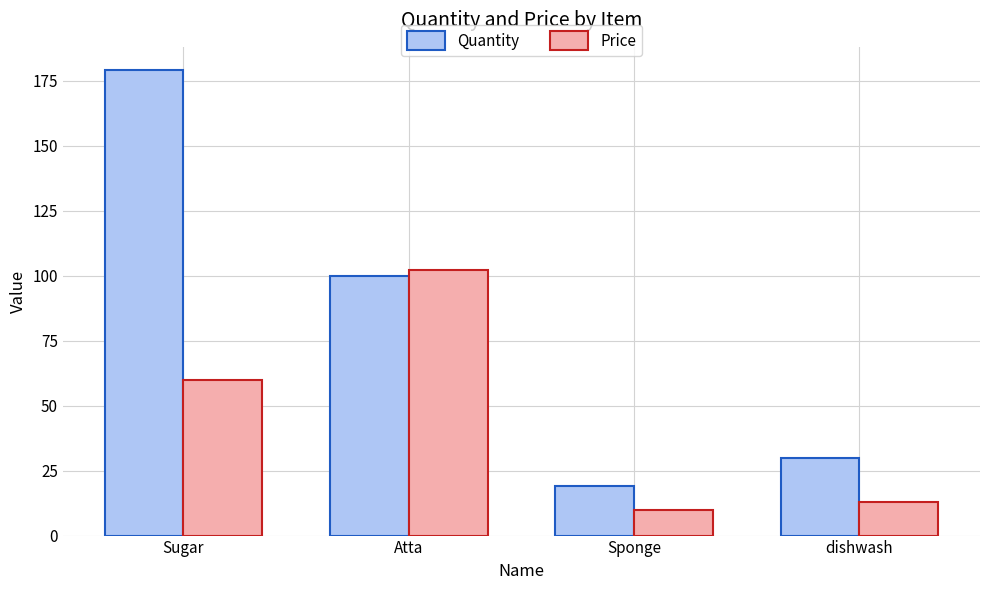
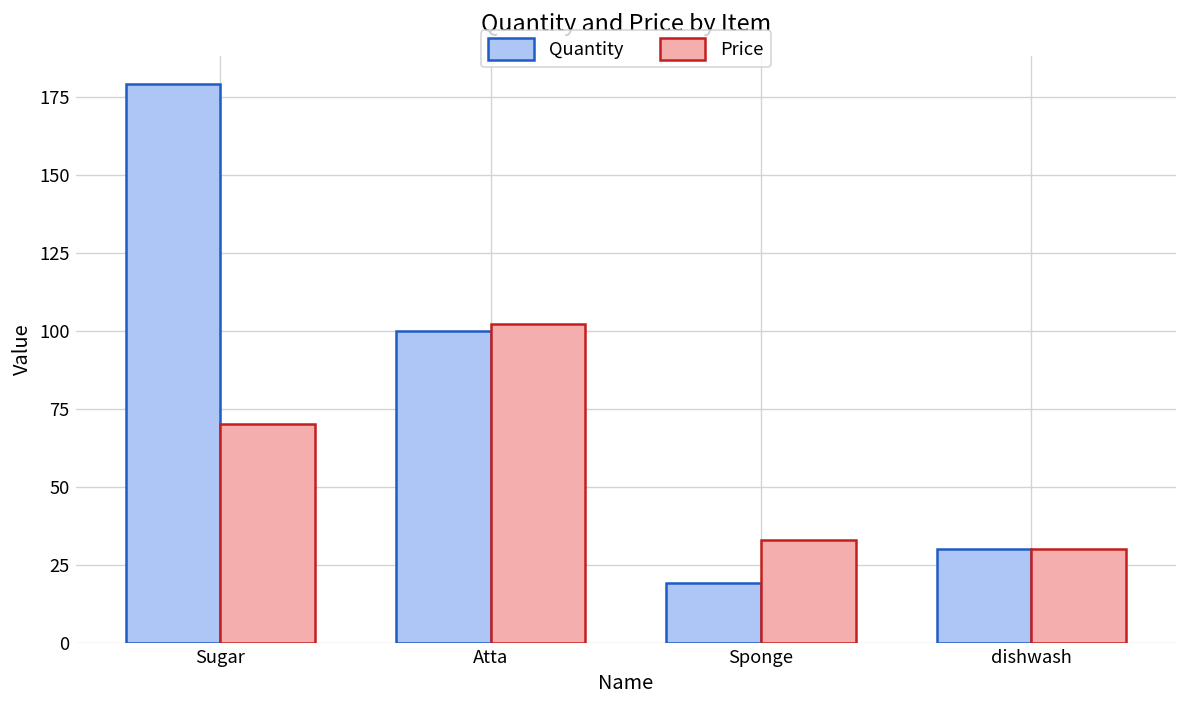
Price, Sugar: 60 -> 70
Price, Sponge: 10 -> 33
Price, dishwash: 13 -> 30
